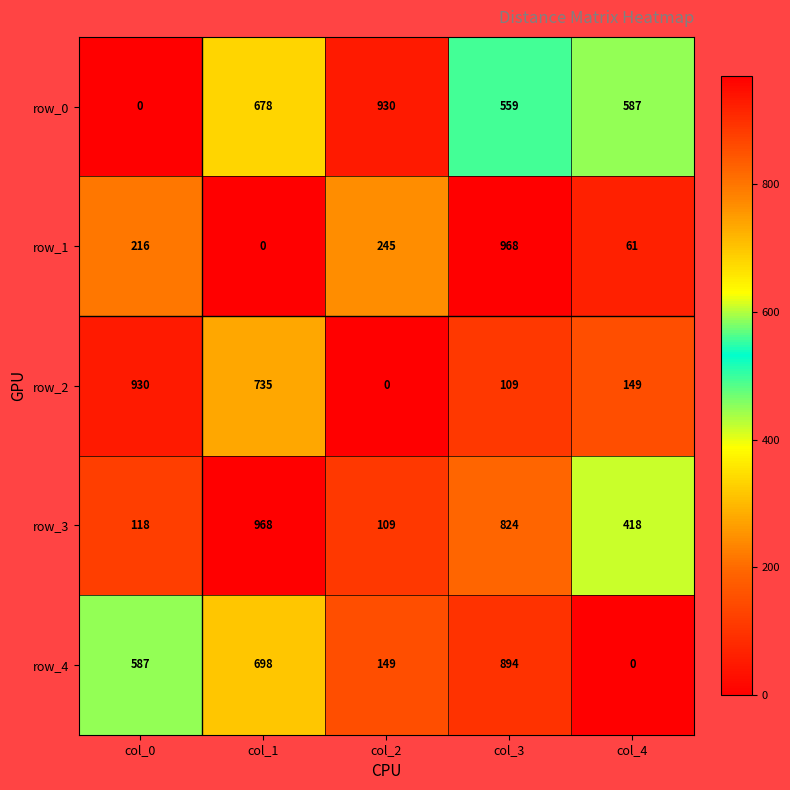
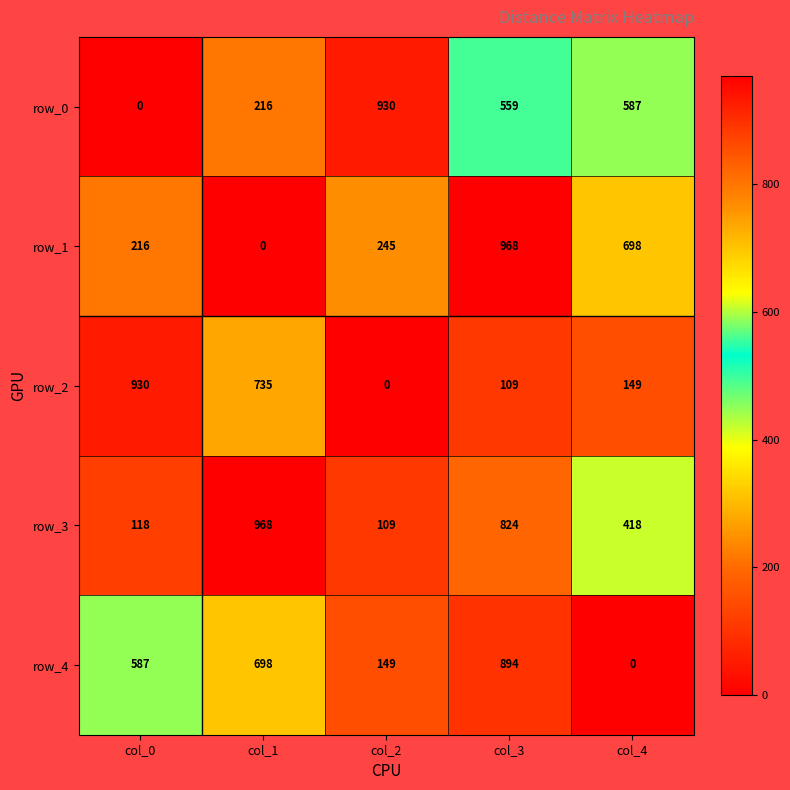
row_0, col_1: 678 -> 216
row_1, col_4: 61 -> 698
